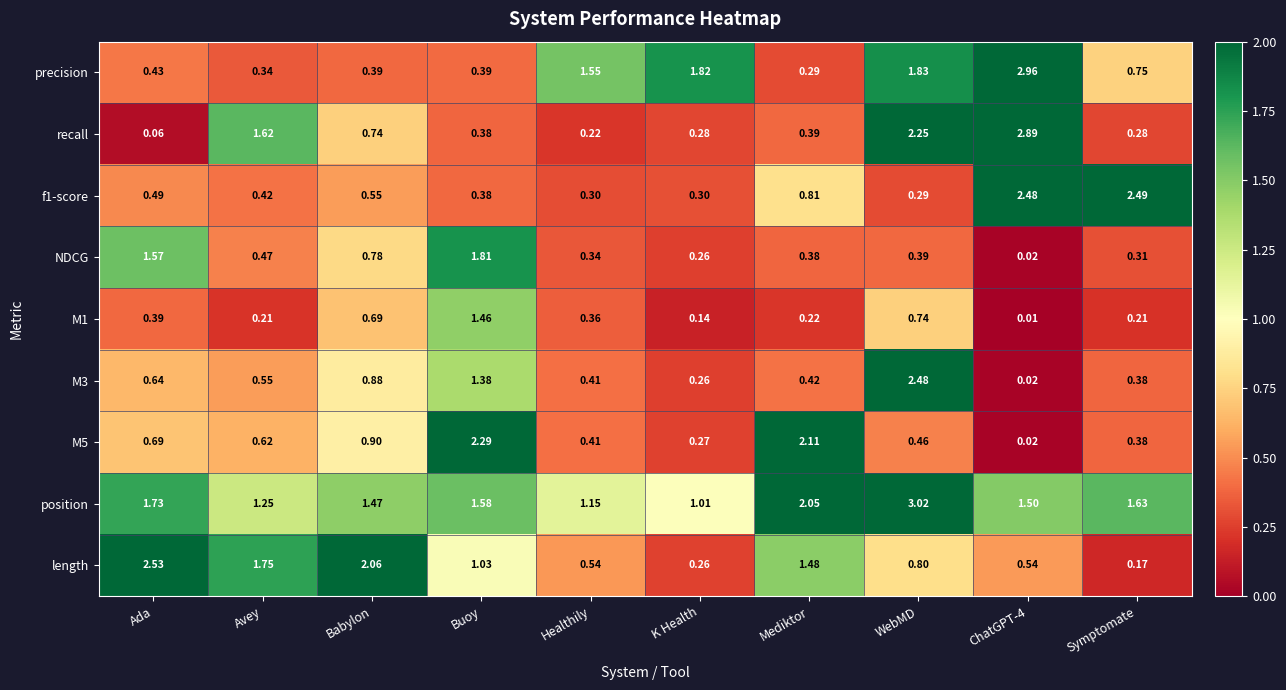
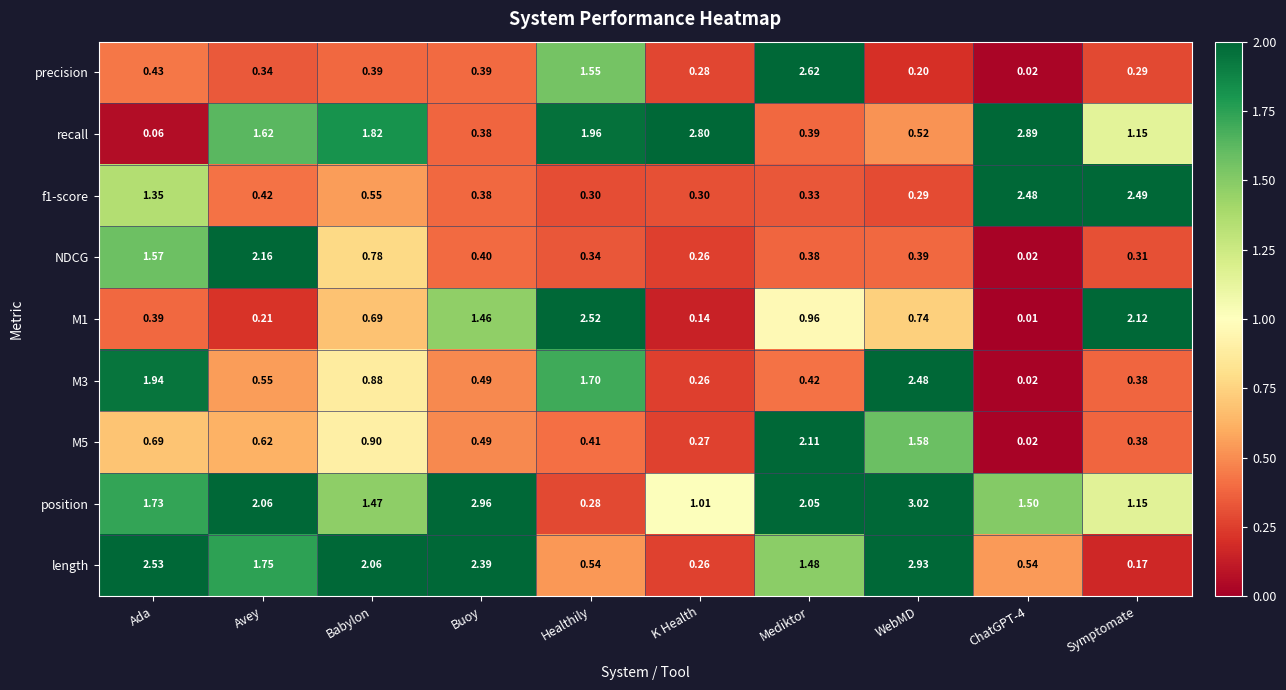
precision, K Health: 1.82 -> 0.28
precision, Mediktor: 0.29 -> 2.62
precision, WebMD: 1.83 -> 0.20
precision, ChatGPT-4: 2.96 -> 0.02
precision, Symptomate: 0.75 -> 0.29
recall, Babylon: 0.74 -> 1.82
recall, Healthily: 0.22 -> 1.96
recall, K Health: 0.28 -> 2.80
recall, WebMD: 2.25 -> 0.52
recall, Symptomate: 0.28 -> 1.15
f1-score, Ada: 0.49 -> 1.35
f1-score, Mediktor: 0.81 -> 0.33
NDCG, Avey: 0.47 -> 2.16
NDCG, Buoy: 1.81 -> 0.40
M1, Healthily: 0.36 -> 2.52
M1, Mediktor: 0.22 -> 0.96
M1, Symptomate: 0.21 -> 2.12
M3, Ada: 0.64 -> 1.94
M3, Buoy: 1.38 -> 0.49
M3, Healthily: 0.41 -> 1.70
M5, Buoy: 2.29 -> 0.49
M5, WebMD: 0.46 -> 1.58
position, Avey: 1.25 -> 2.06
position, Buoy: 1.58 -> 2.96
position, Healthily: 1.15 -> 0.28
position, Symptomate: 1.63 -> 1.15
length, Buoy: 1.03 -> 2.39
length, WebMD: 0.80 -> 2.93
